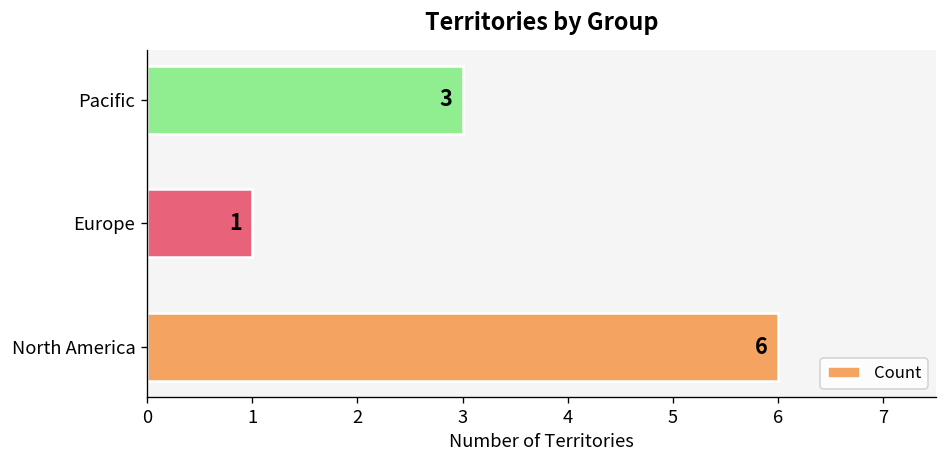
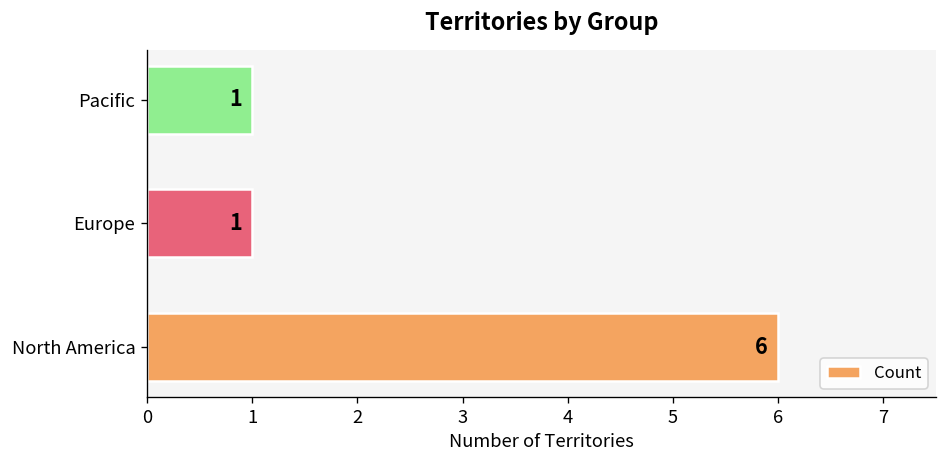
Pacific: 3 -> 1
